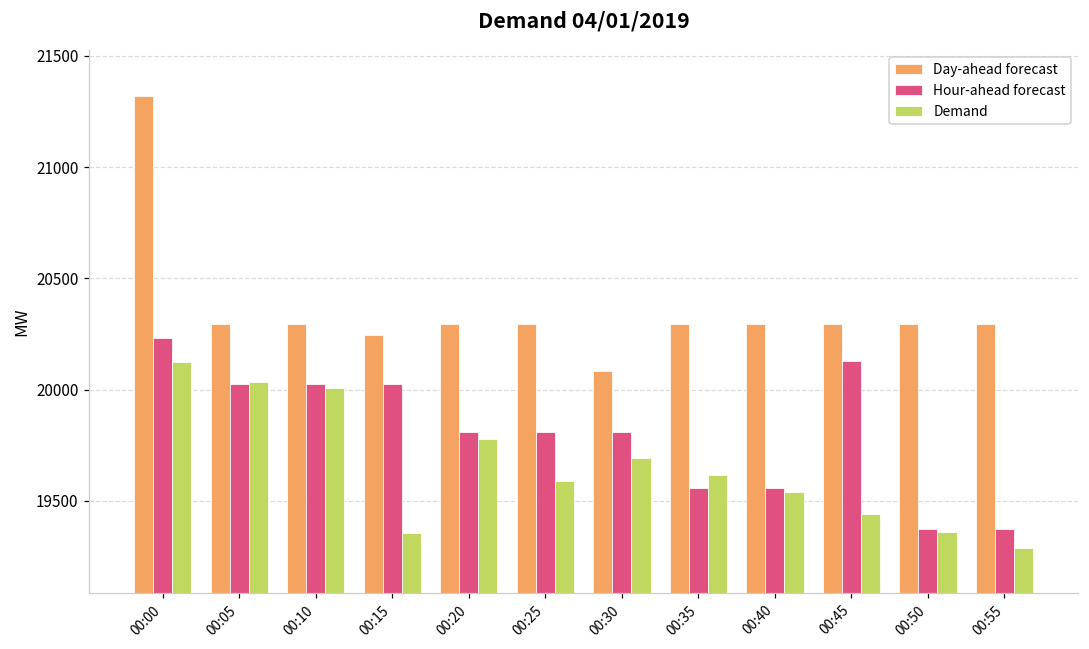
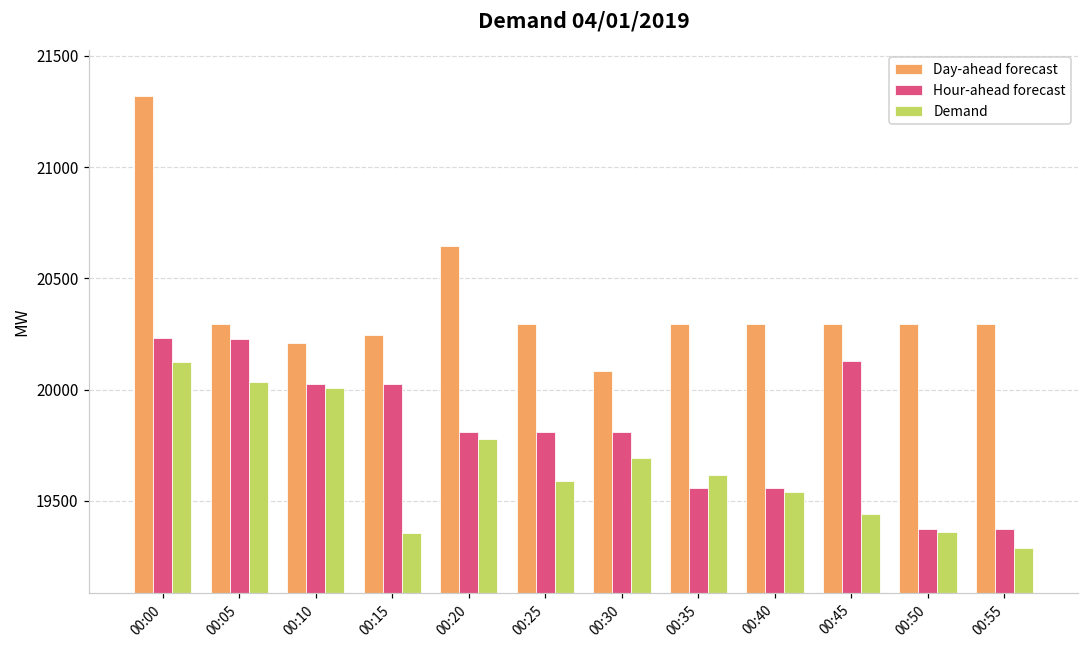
Hour-ahead forecast, 00:05: 20030 -> 20230
Day-ahead forecast, 00:10: 20300 -> 20210
Day-ahead forecast, 00:20: 20300 -> 20650
